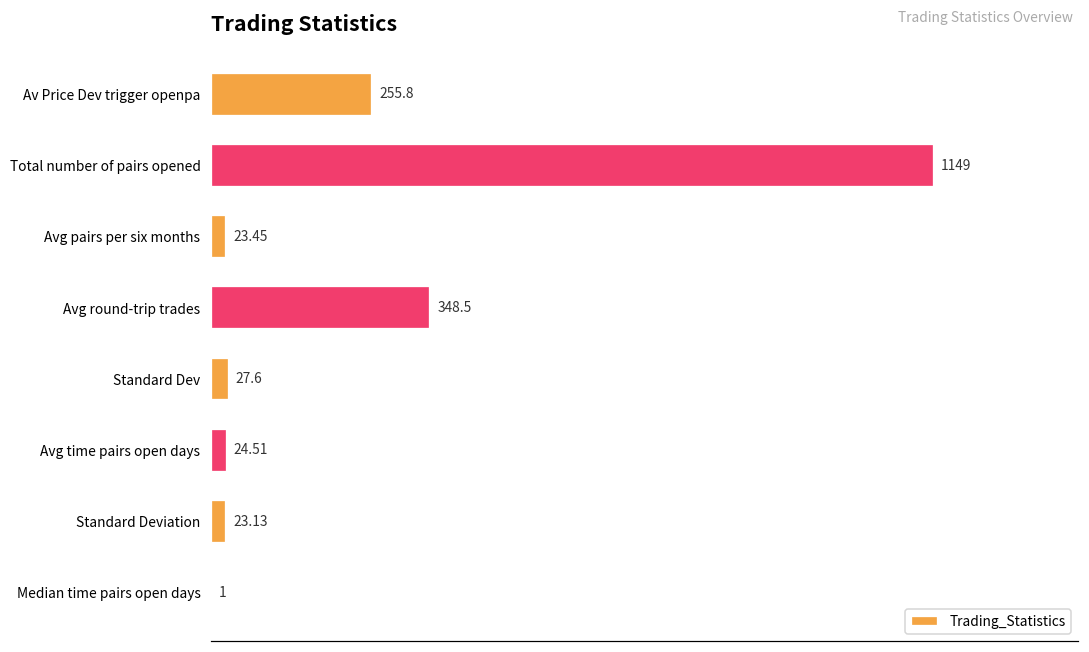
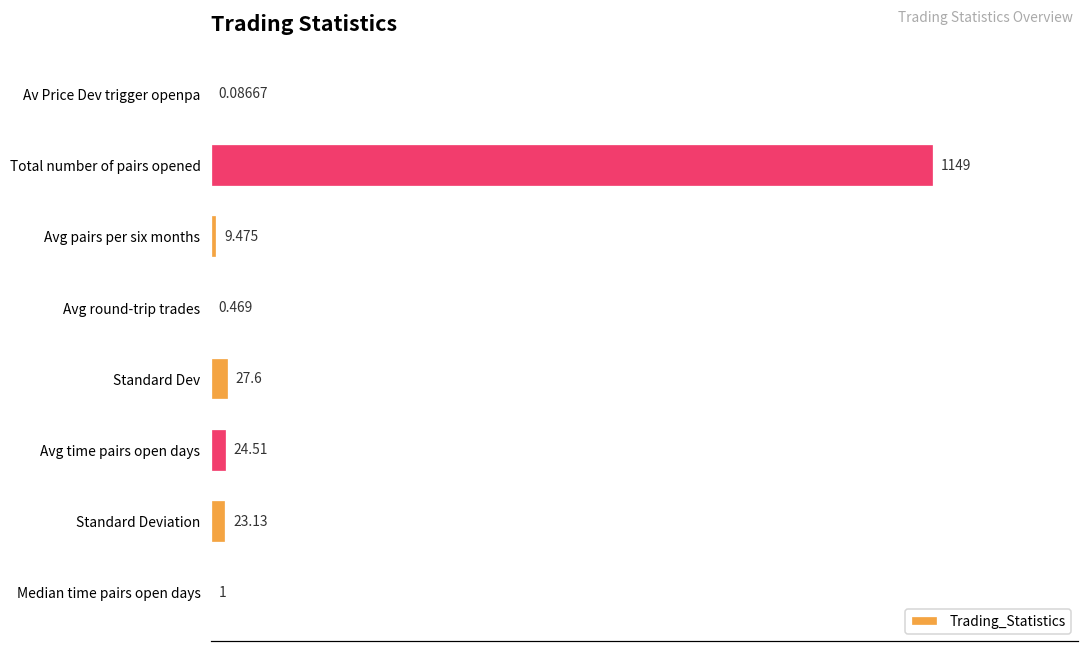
Av Price Dev trigger openpa: 255.8 -> 0.08667
Avg pairs per six months: 23.45 -> 9.475
Avg round-trip trades: 348.5 -> 0.469
